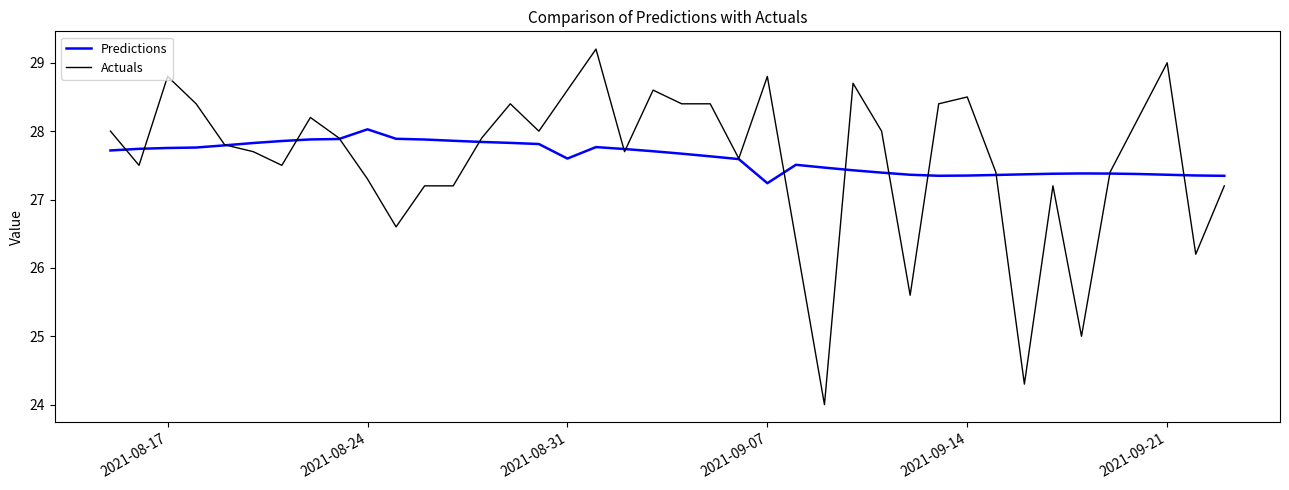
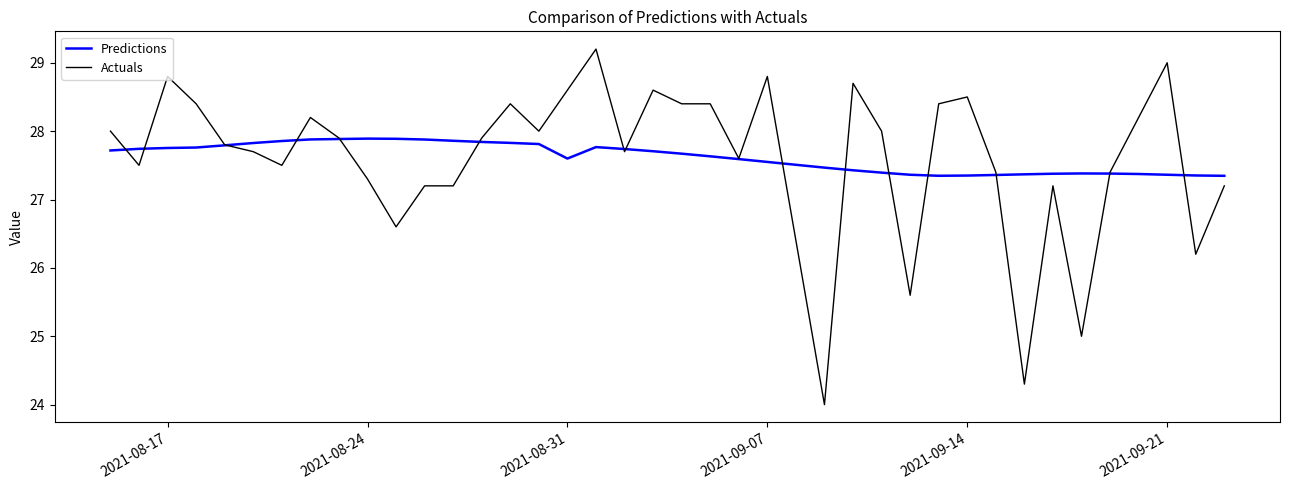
Predictions, 2021-08-24: 28.0 -> 27.9
Predictions, 2021-09-07: 27.2 -> 27.5
